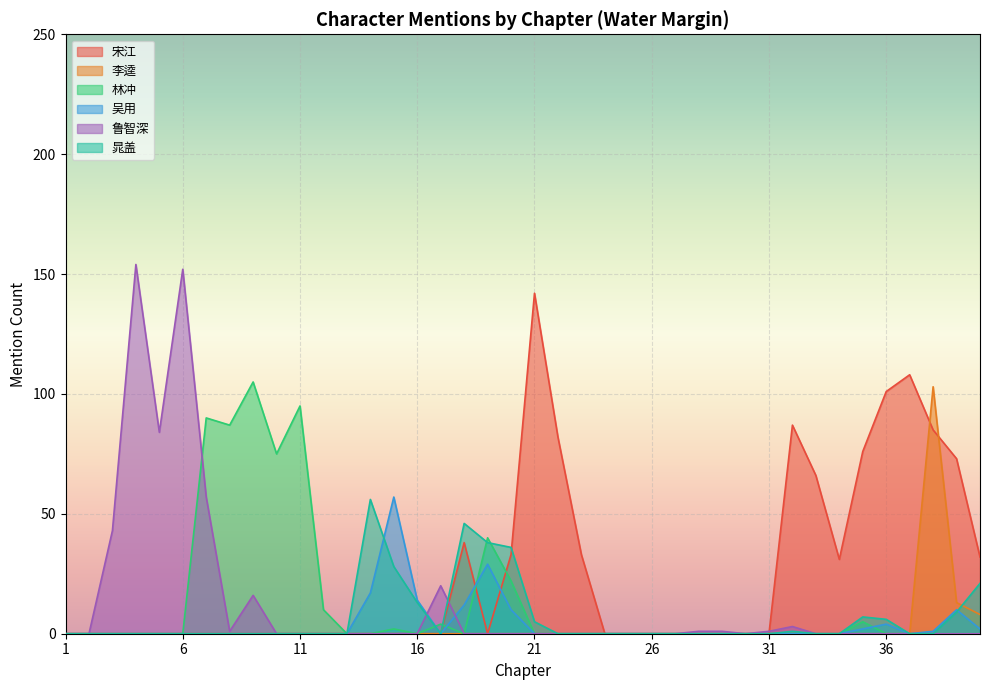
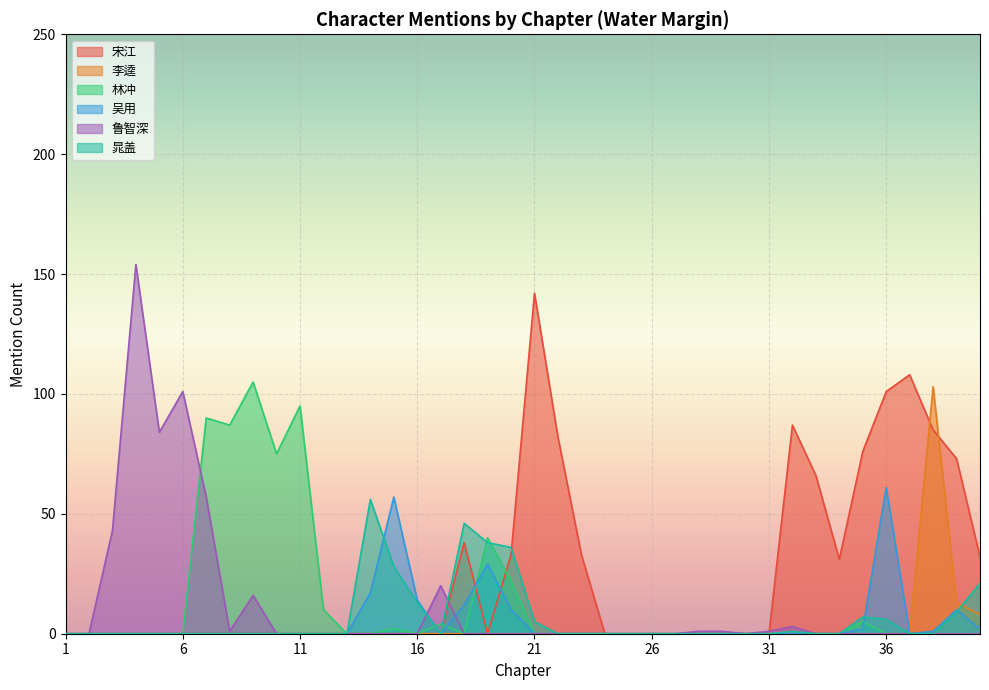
鲁智深, 6: 152 -> 101
吴用, 36: 4 -> 61
